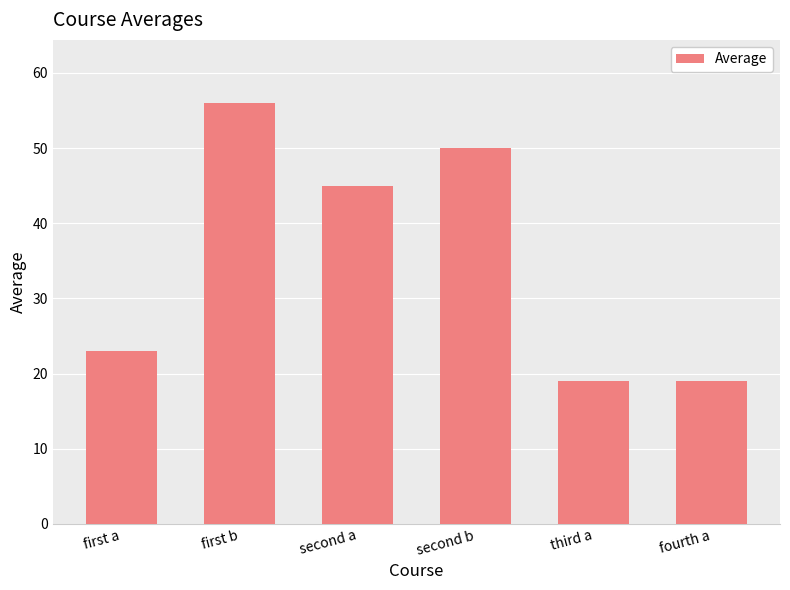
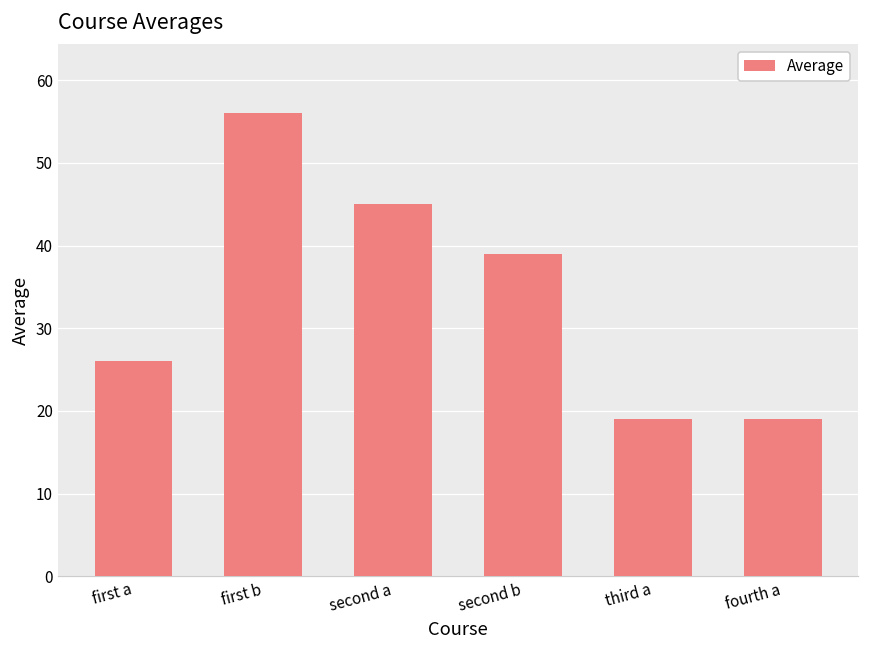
first a: 23 -> 26
second b: 50 -> 39
